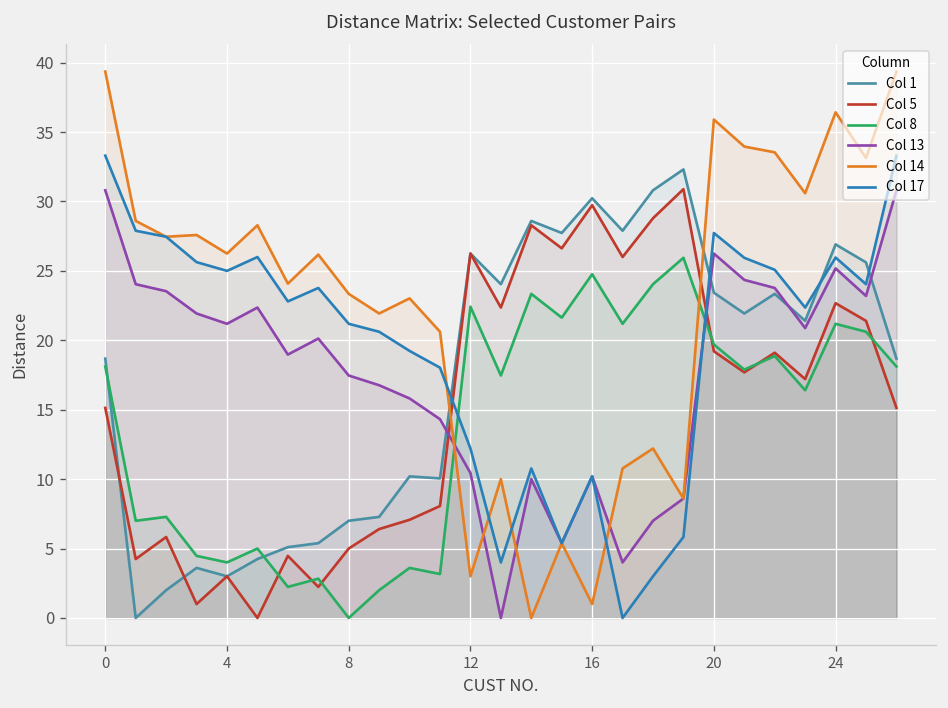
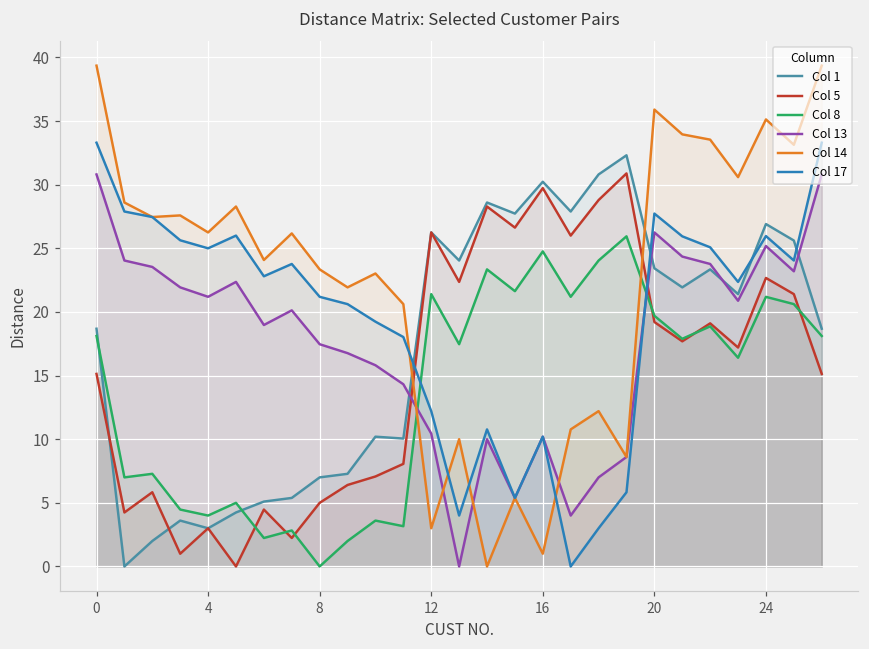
Col 8, 12: 22.4 -> 21.4
Col 14, 24: 36.4 -> 35.1
